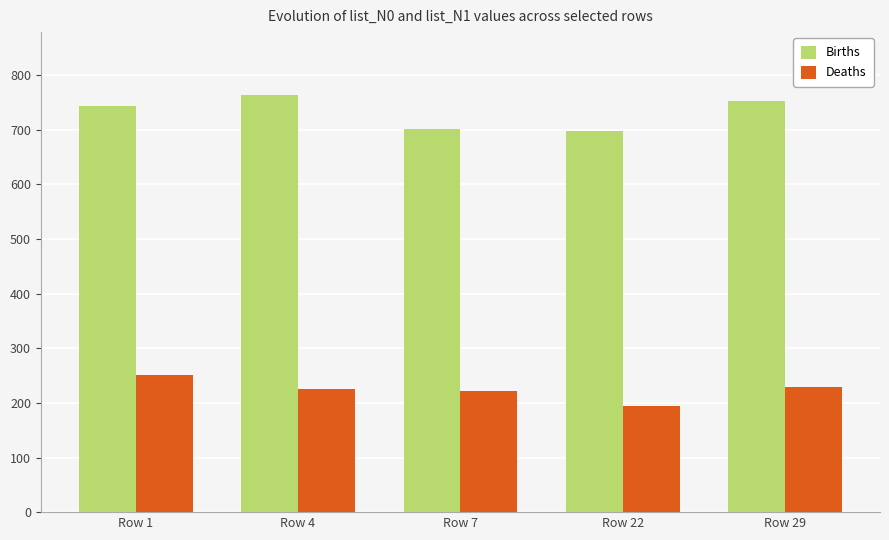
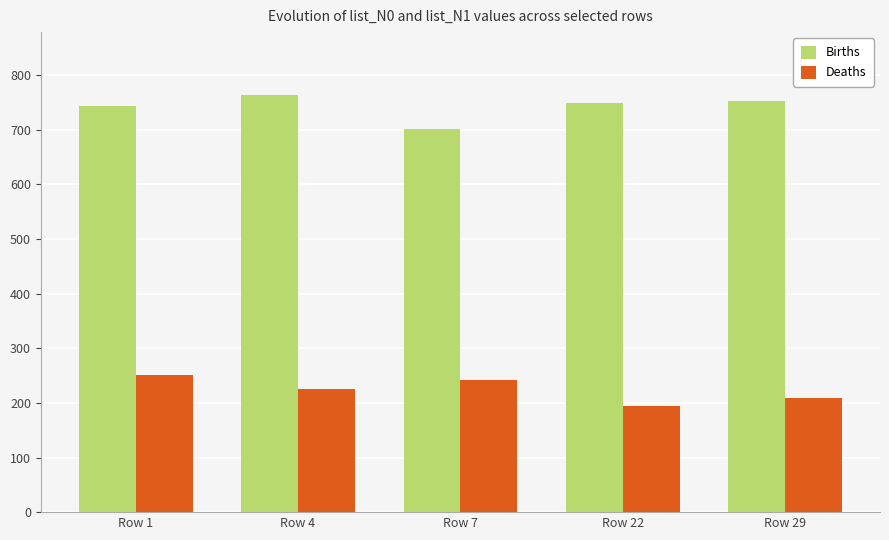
Deaths, Row 7: 220 -> 240
Births, Row 22: 700 -> 750
Deaths, Row 29: 230 -> 210
